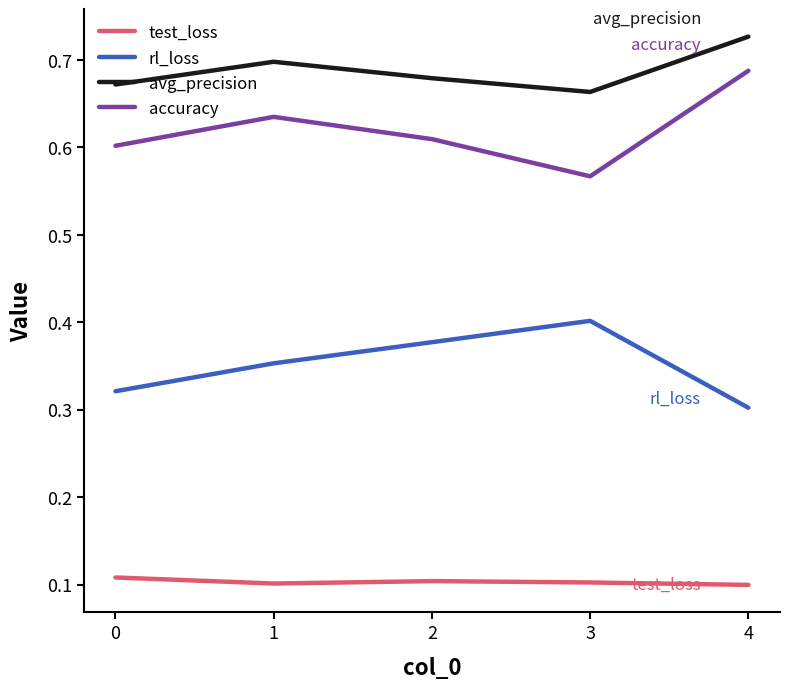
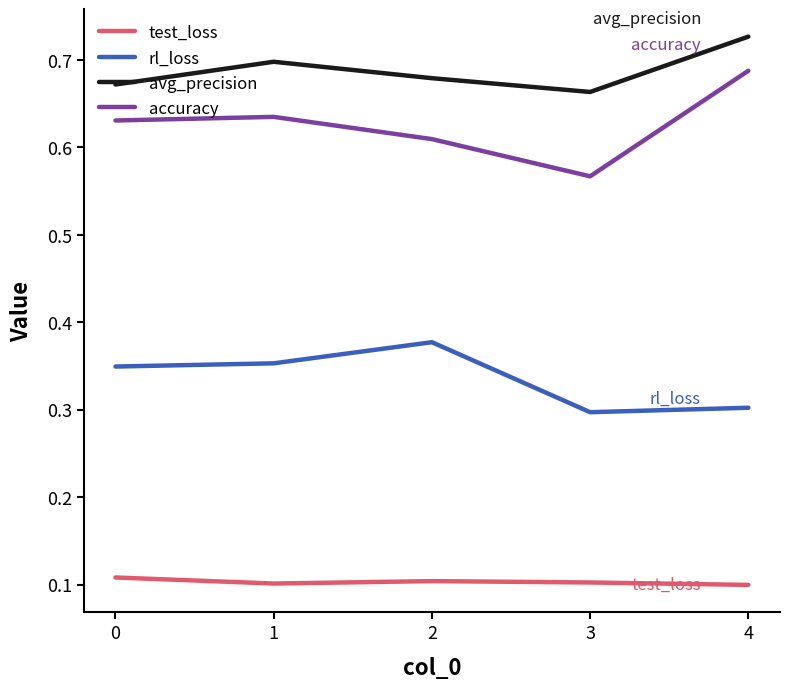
rl_loss, 0: 0.32 -> 0.35
accuracy, 0: 0.60 -> 0.63
rl_loss, 3: 0.40 -> 0.30
